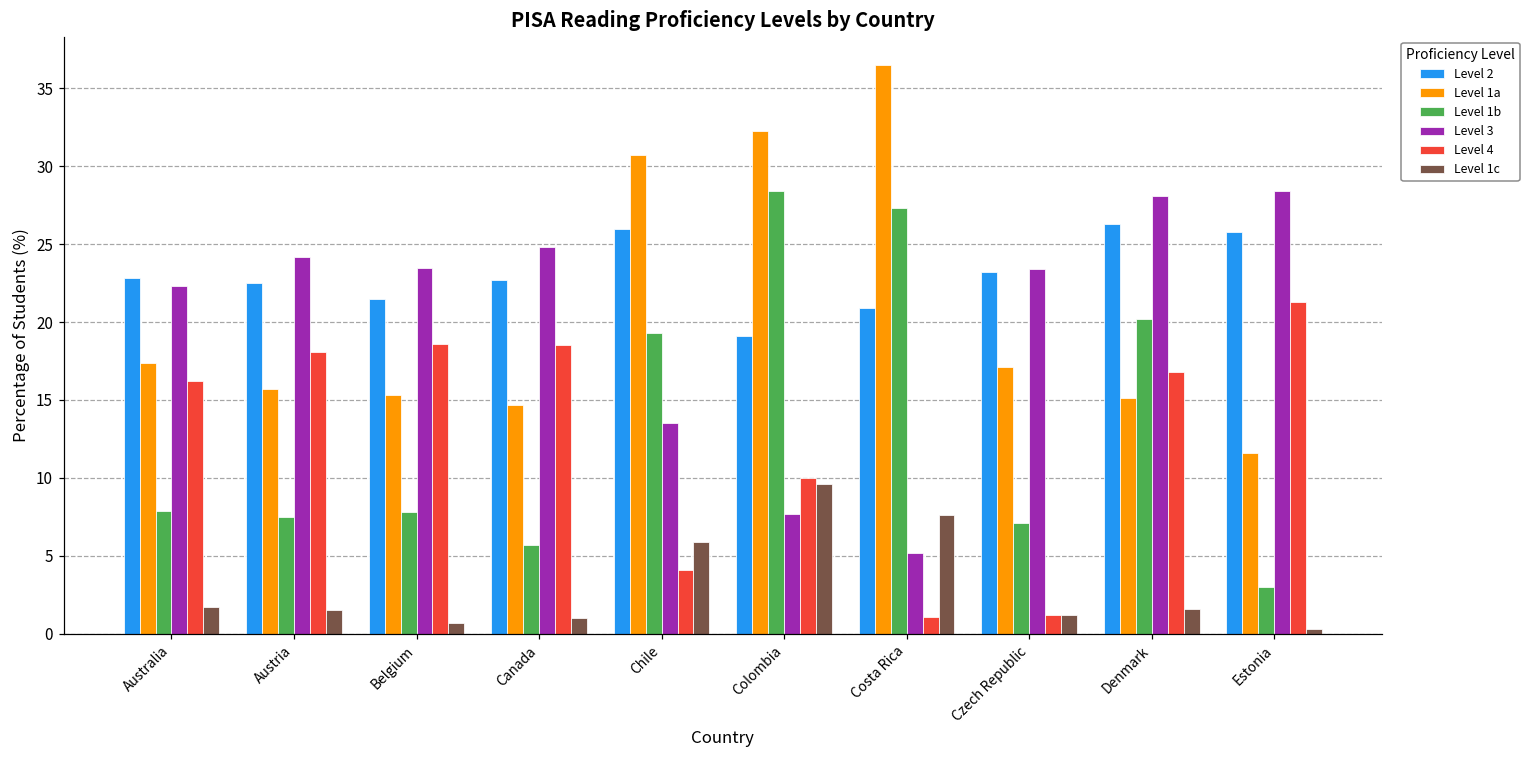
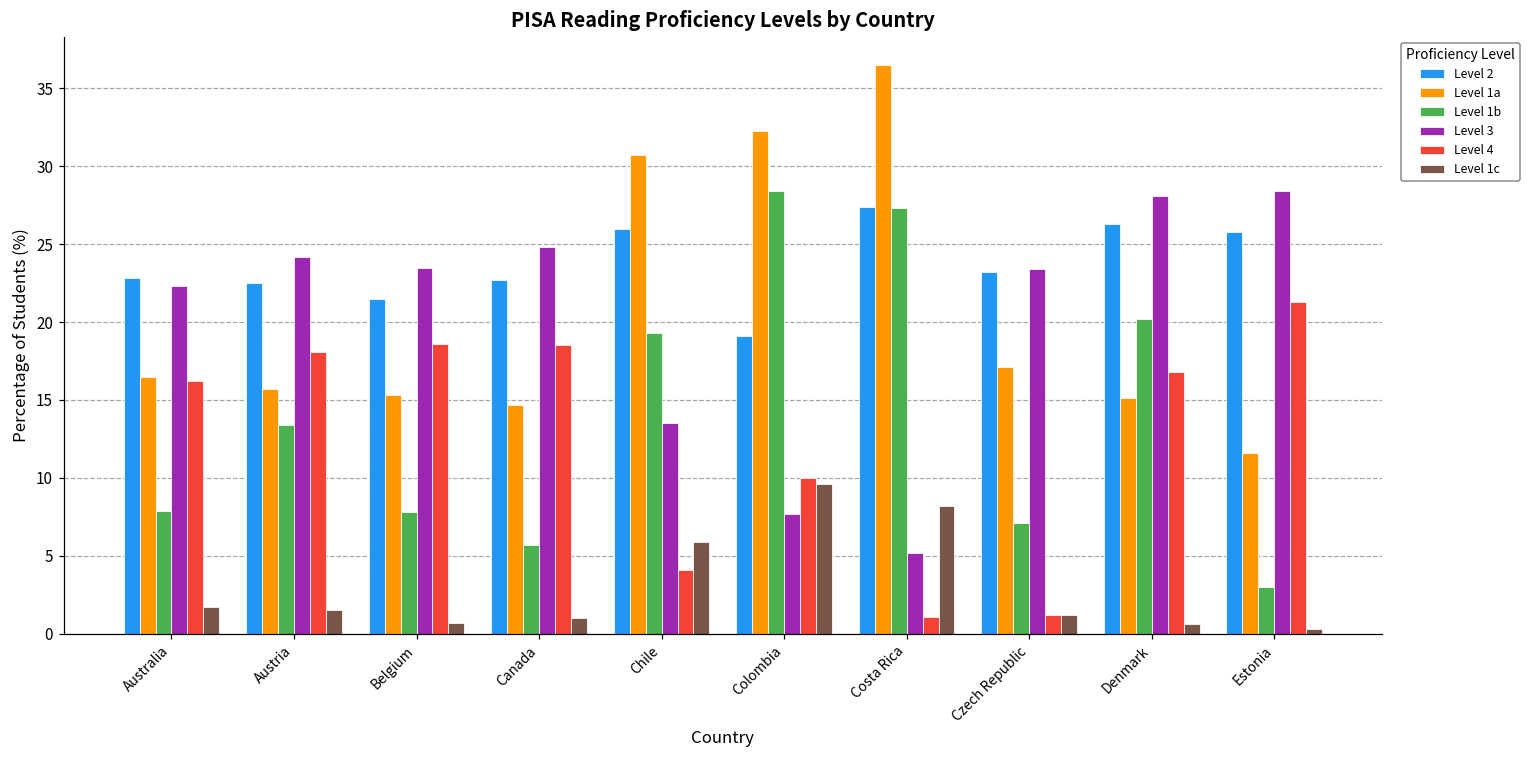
Level 1a, Australia: 17.4 -> 16.5
Level 1b, Austria: 7.5 -> 13.4
Level 2, Costa Rica: 20.9 -> 27.4
Level 1c, Costa Rica: 7.6 -> 8.2
Level 1c, Denmark: 1.6 -> 0.6
